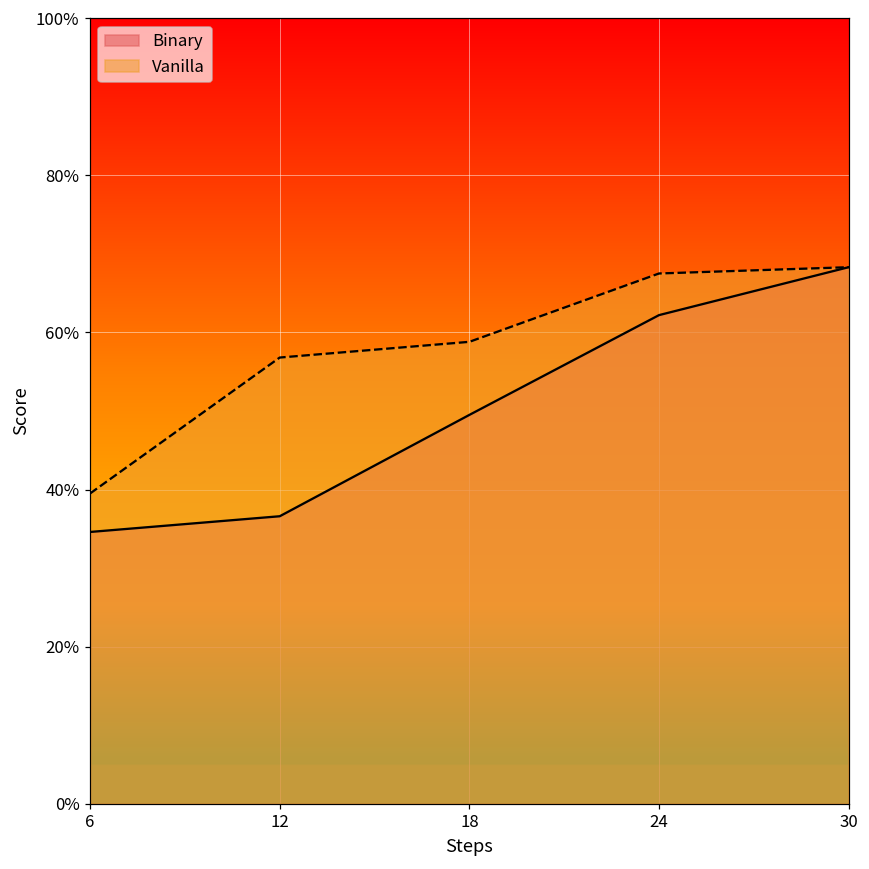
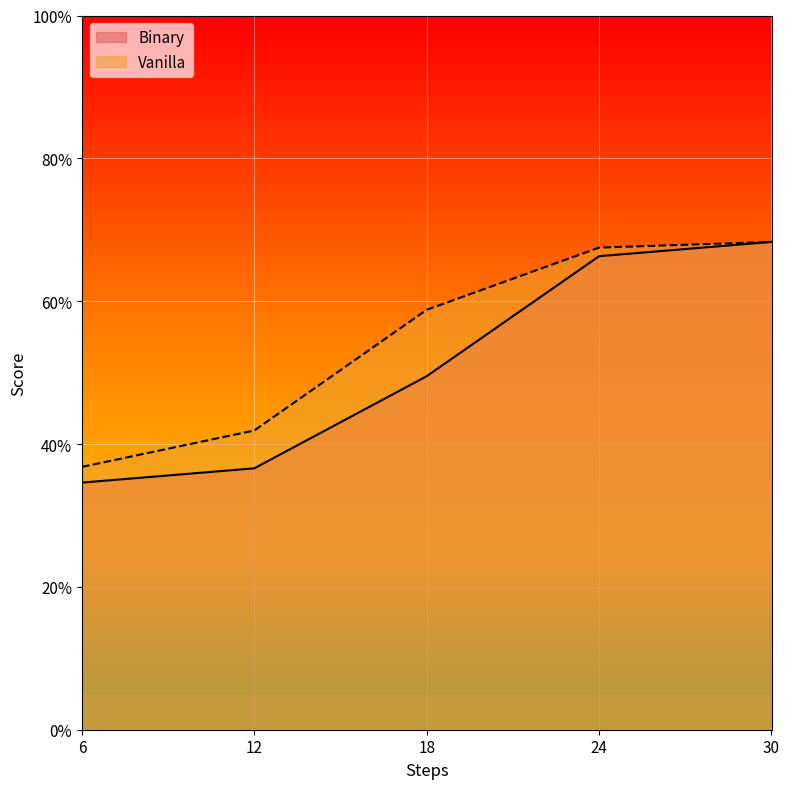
Vanilla, 6: 40% -> 37%
Vanilla, 12: 57% -> 42%
Binary, 24: 62% -> 66%
